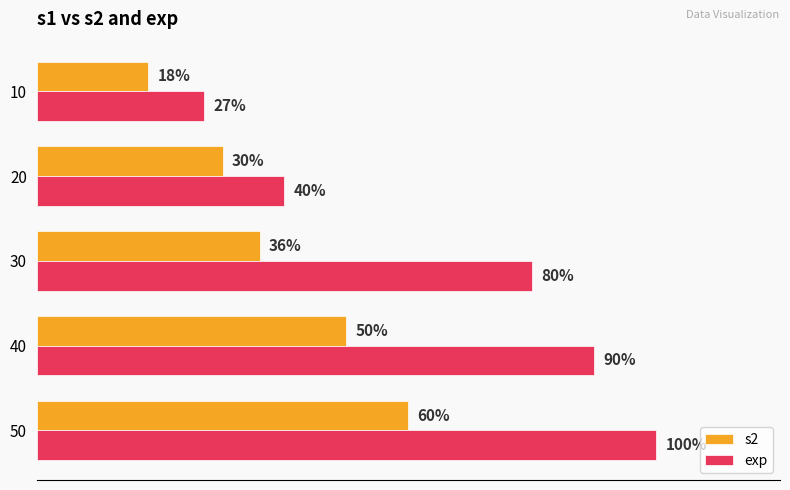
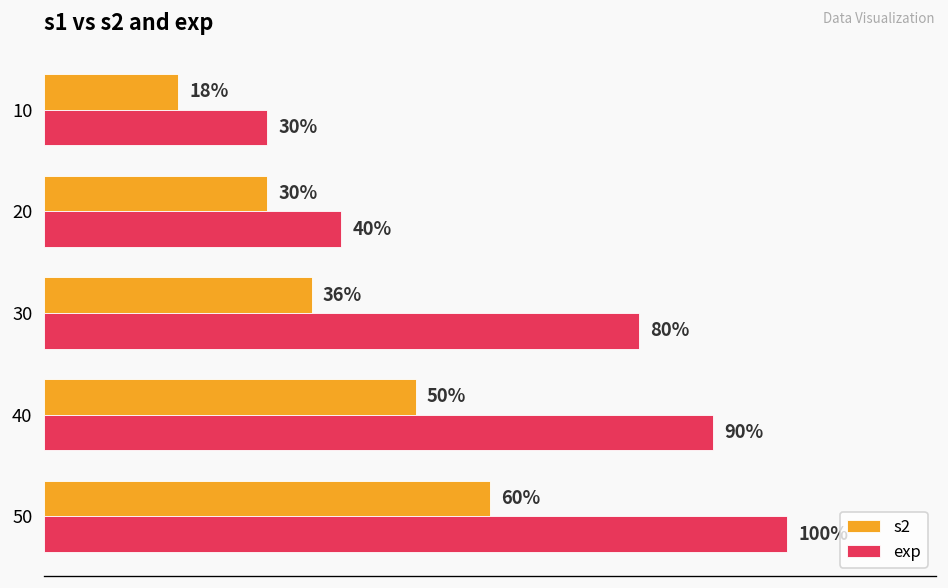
exp, 10: 27% -> 30%
